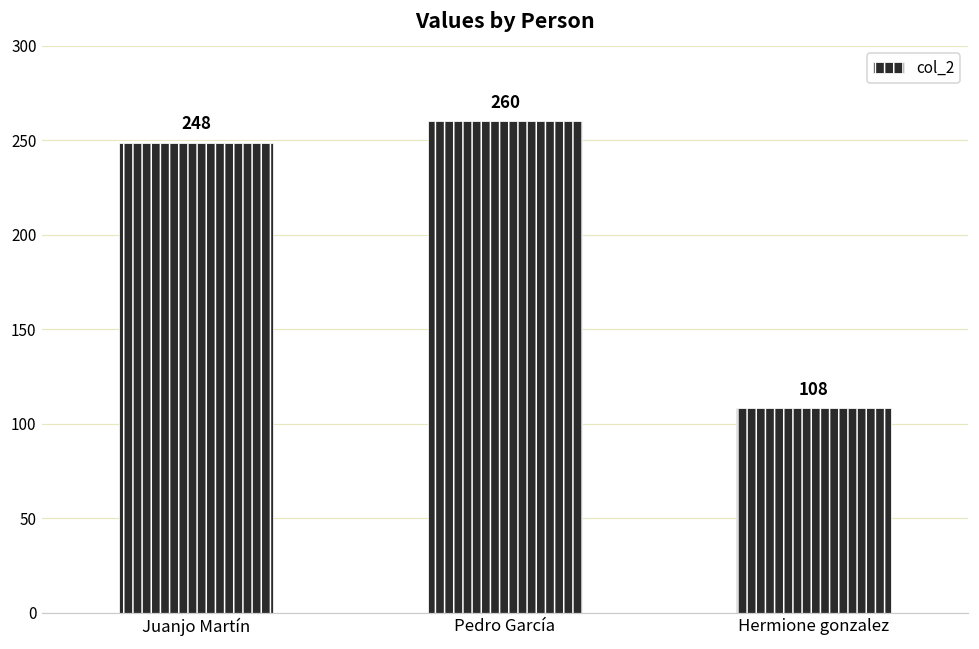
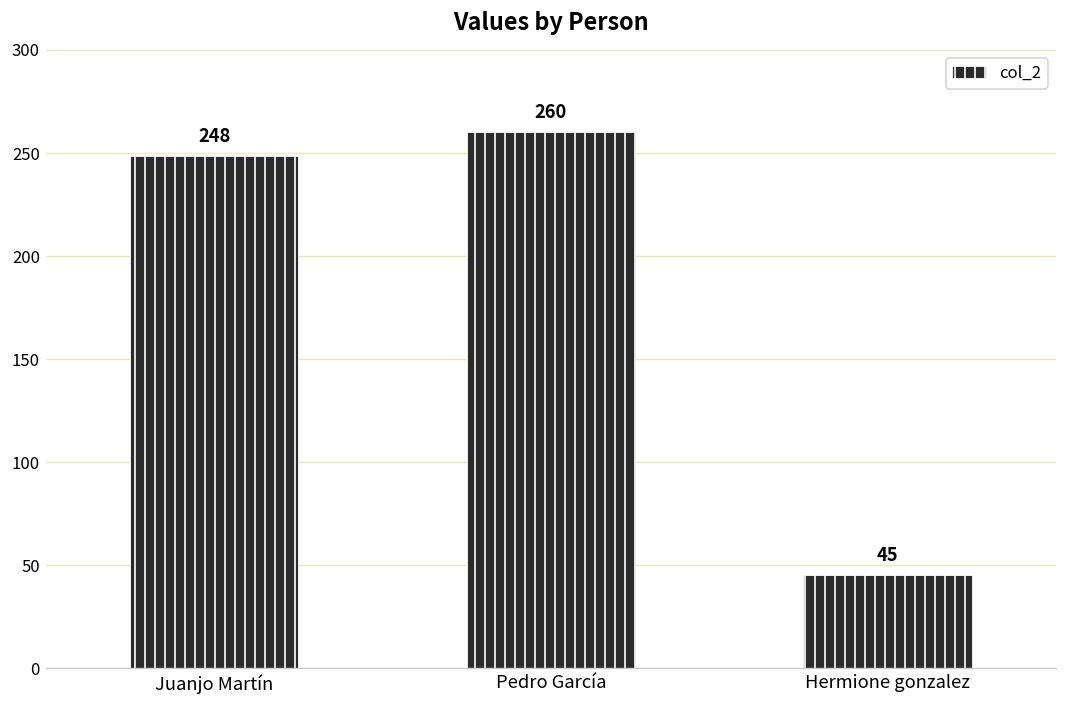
Hermione gonzalez: 108 -> 45
